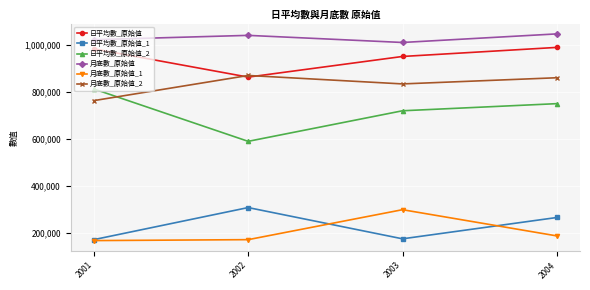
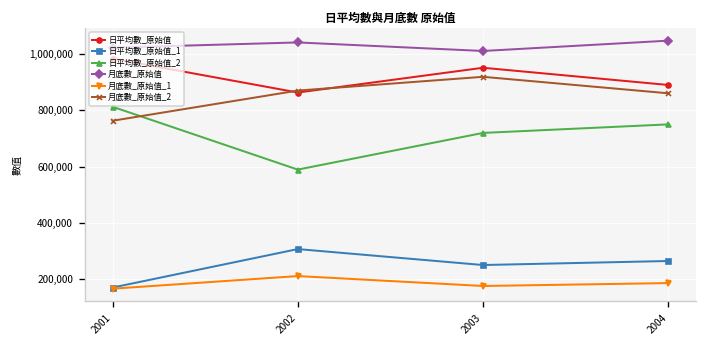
月底數_原始值_1, 2002: 170,000 -> 210,000
日平均數_原始值_1, 2003: 170,000 -> 250,000
月底數_原始值_1, 2003: 300,000 -> 180,000
月底數_原始值_2, 2003: 830,000 -> 920,000
日平均數_原始值, 2004: 990,000 -> 890,000
